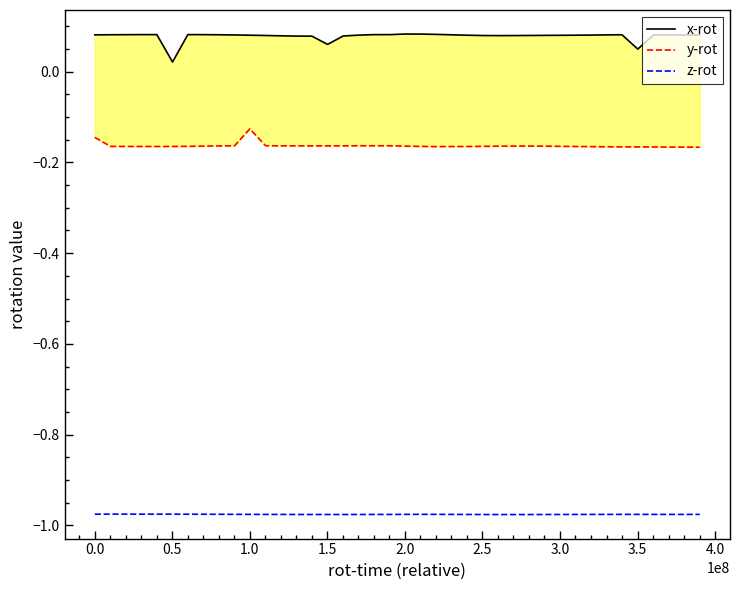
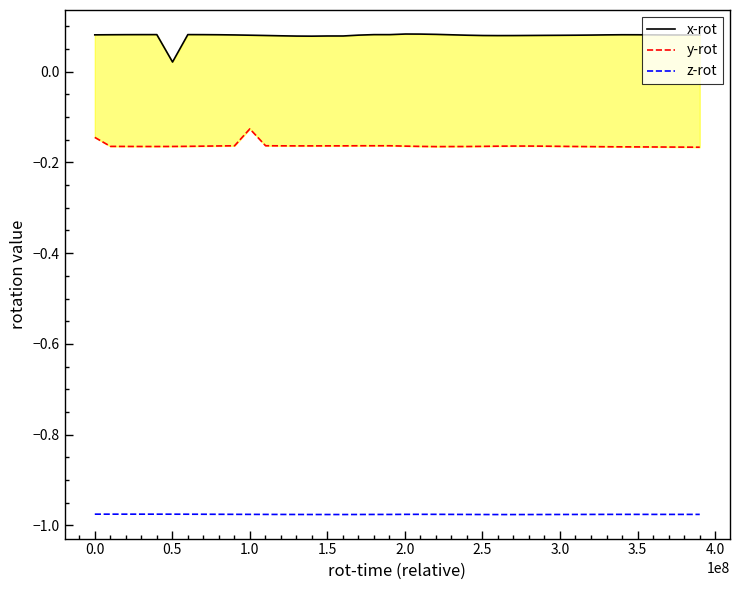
x-rot, 1.5: 0.06 -> 0.08
x-rot, 3.5: 0.05 -> 0.08
